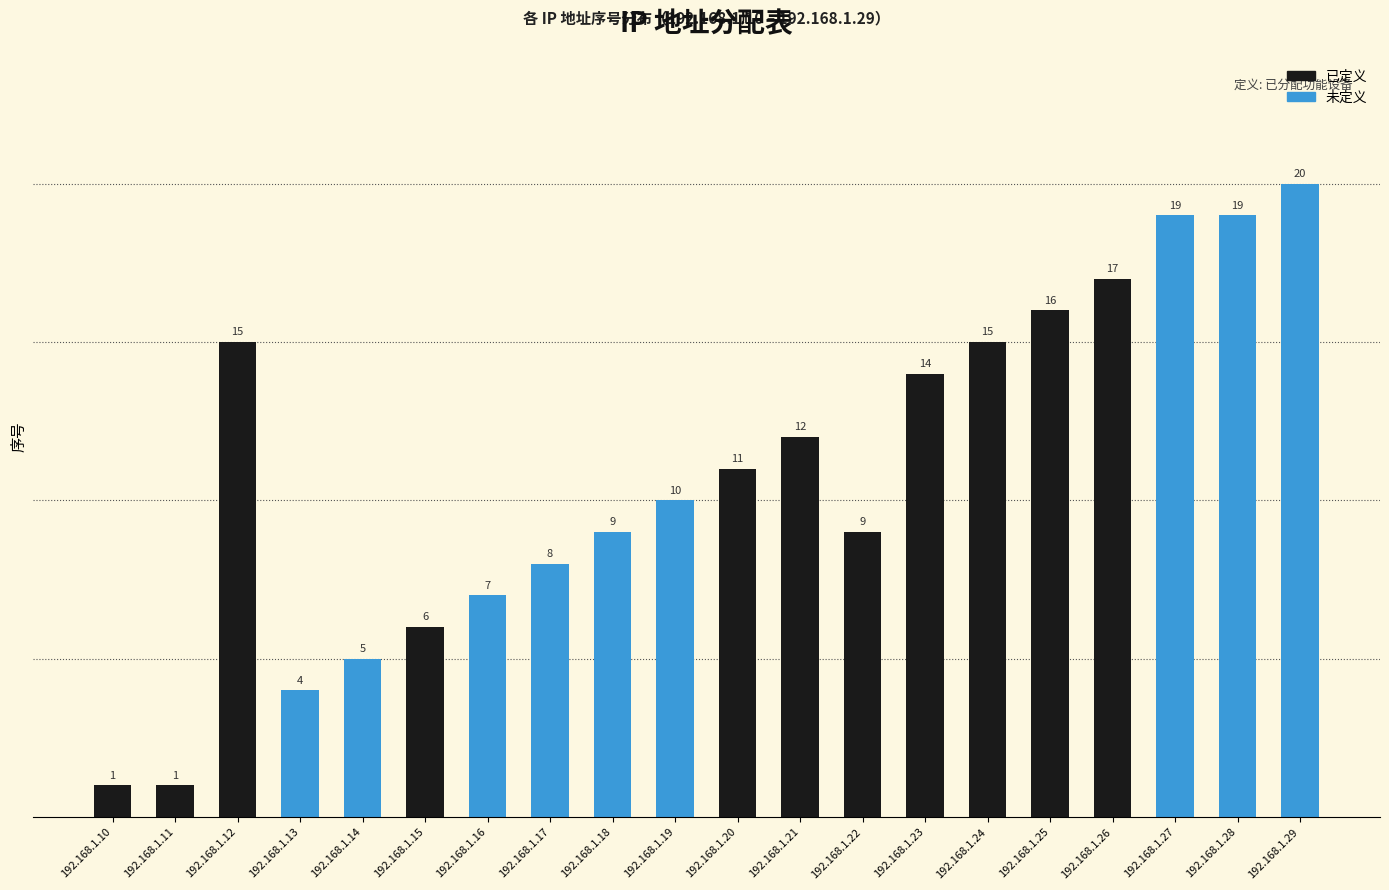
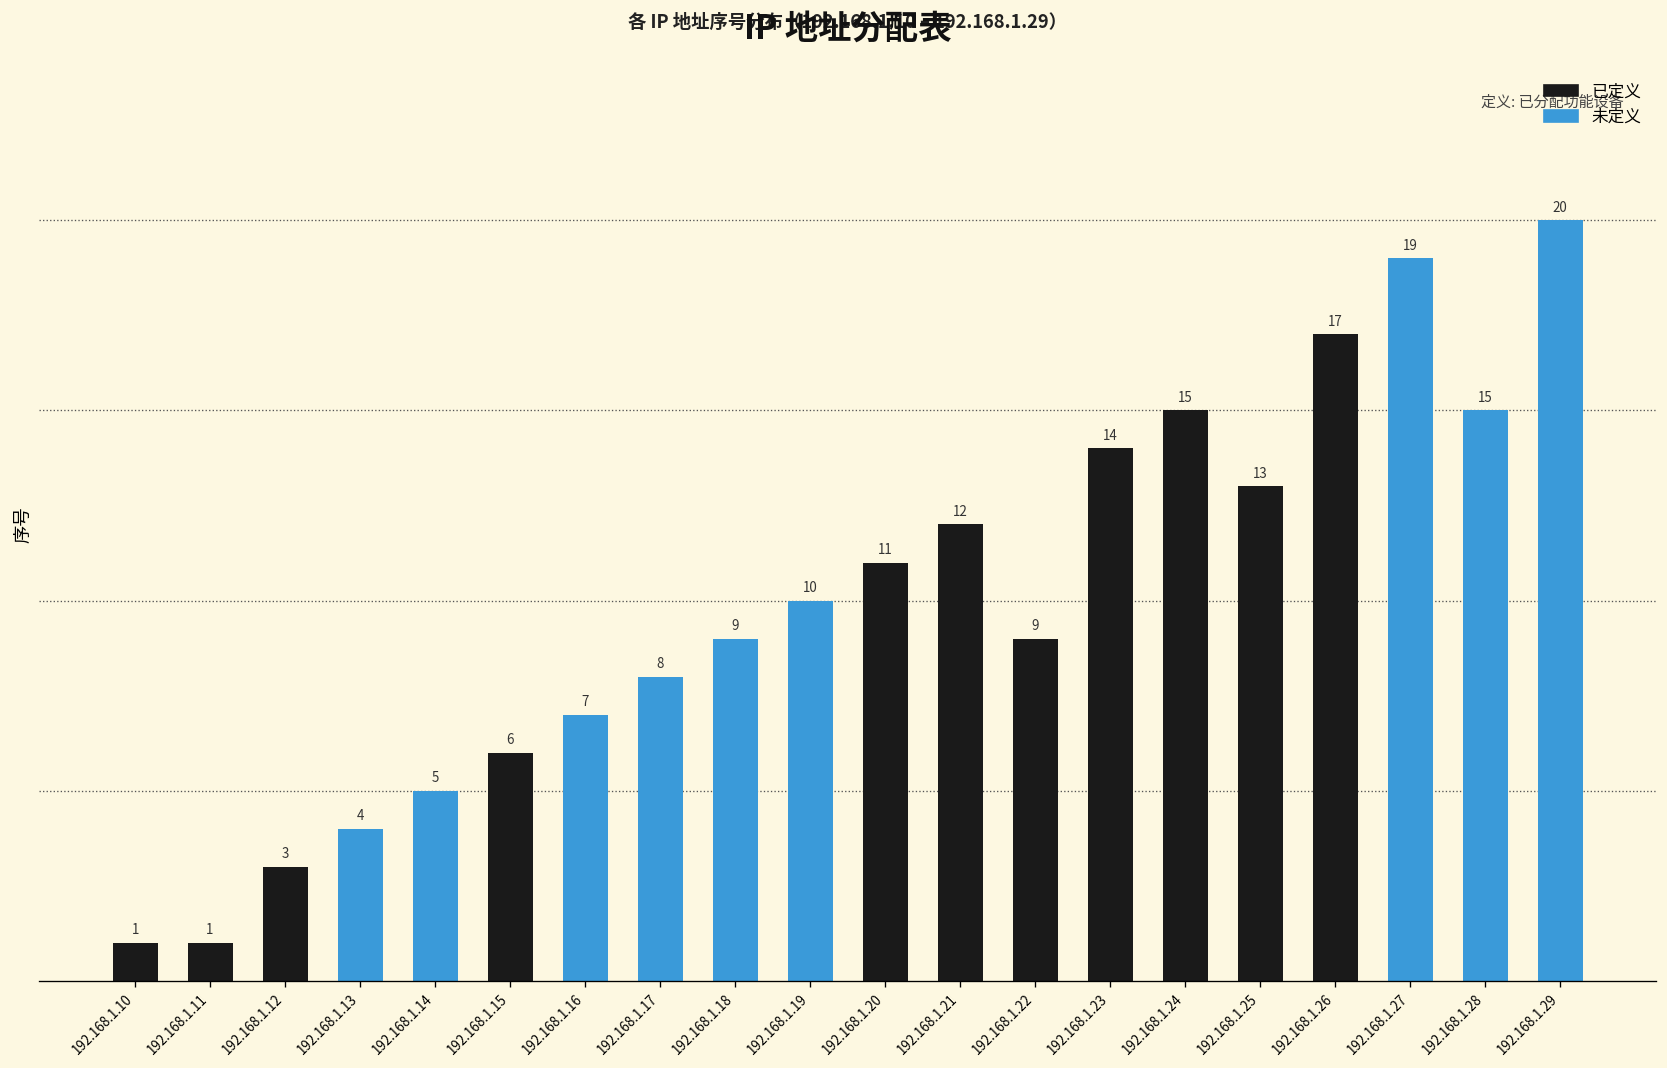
192.168.1.12: 15 -> 3
192.168.1.25: 16 -> 13
192.168.1.28: 19 -> 15
